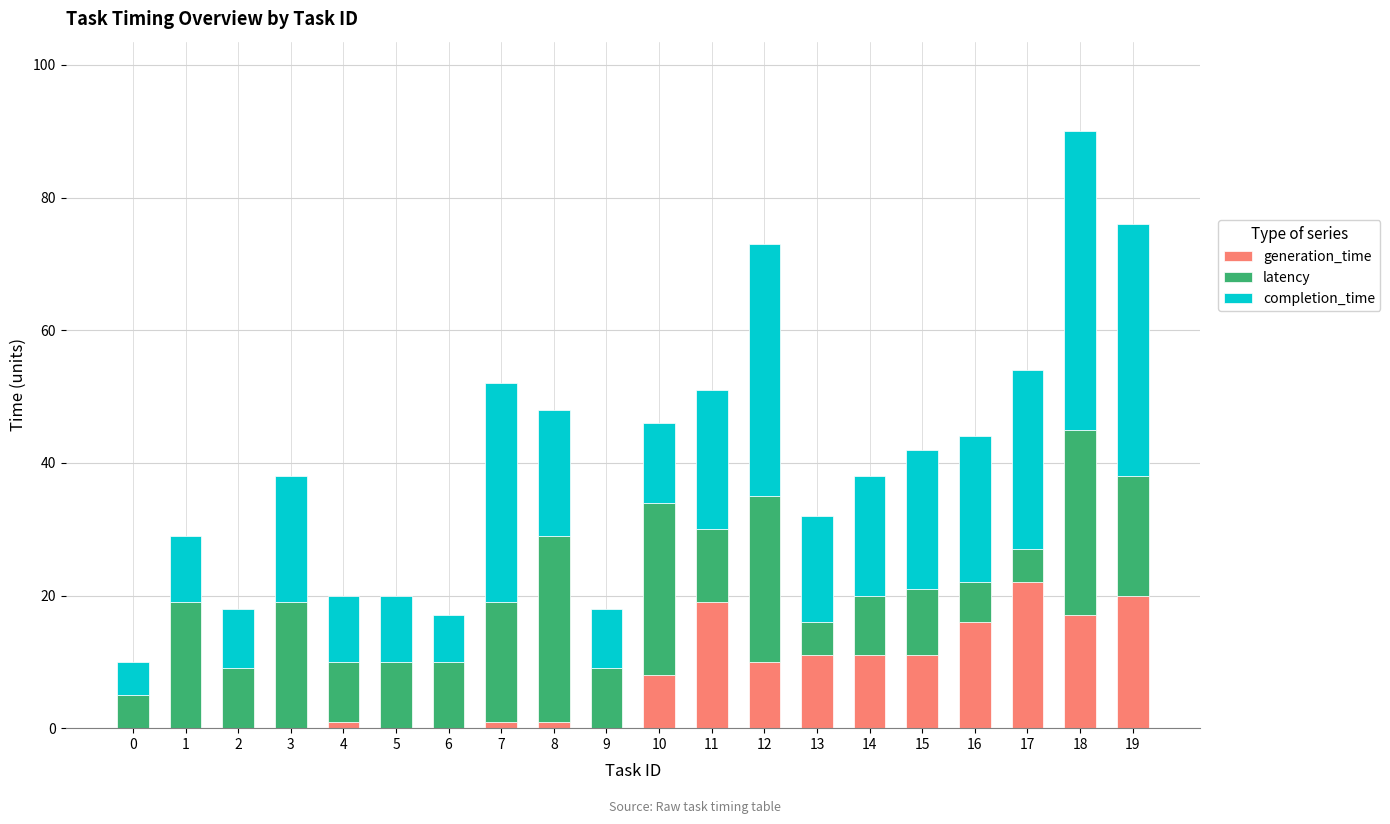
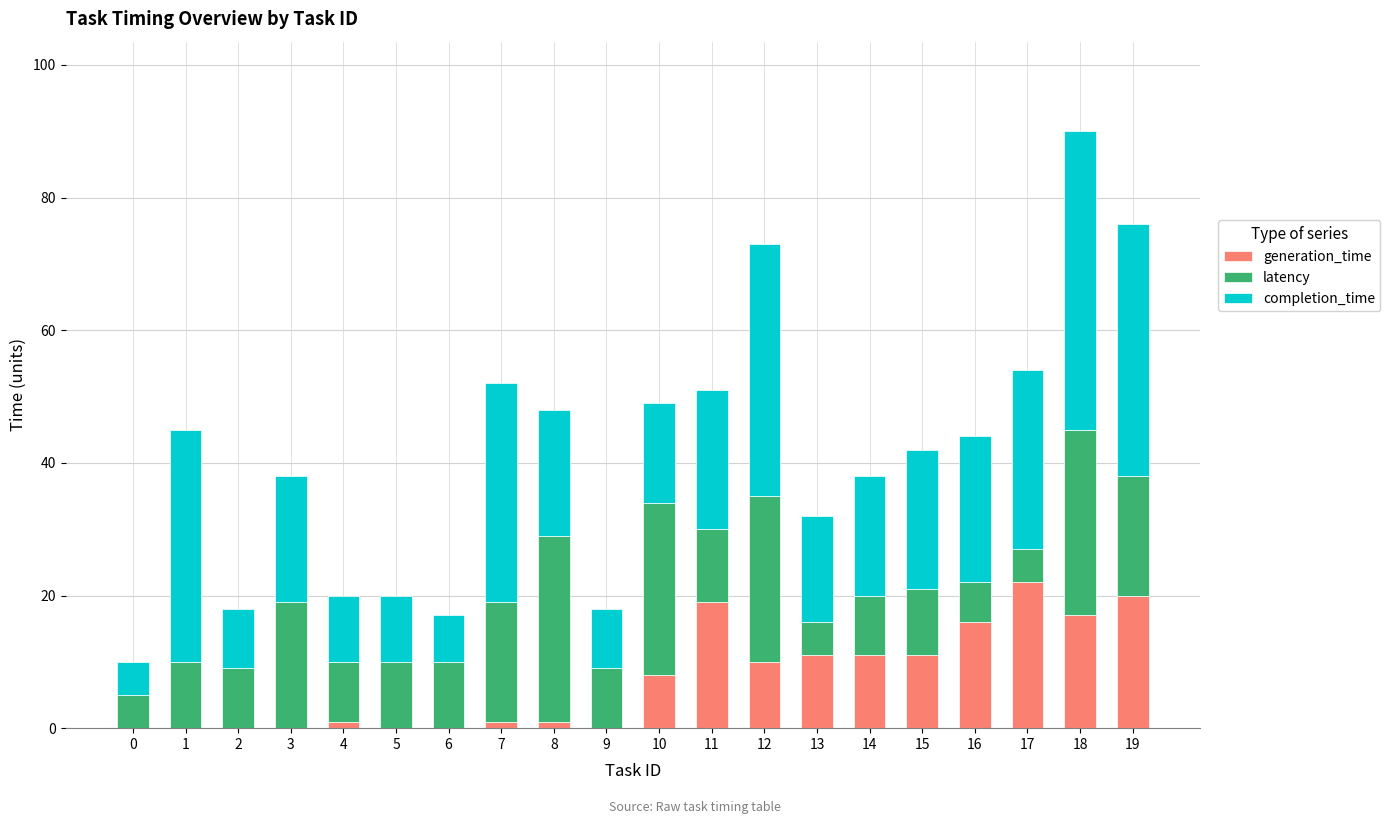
latency, 1: 19 -> 10
completion_time, 1: 10 -> 35
completion_time, 10: 12 -> 15
